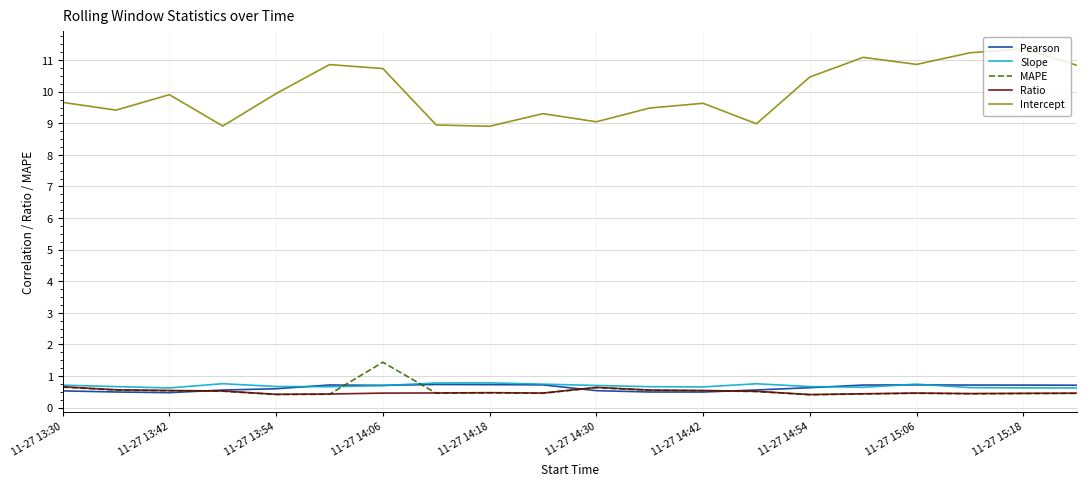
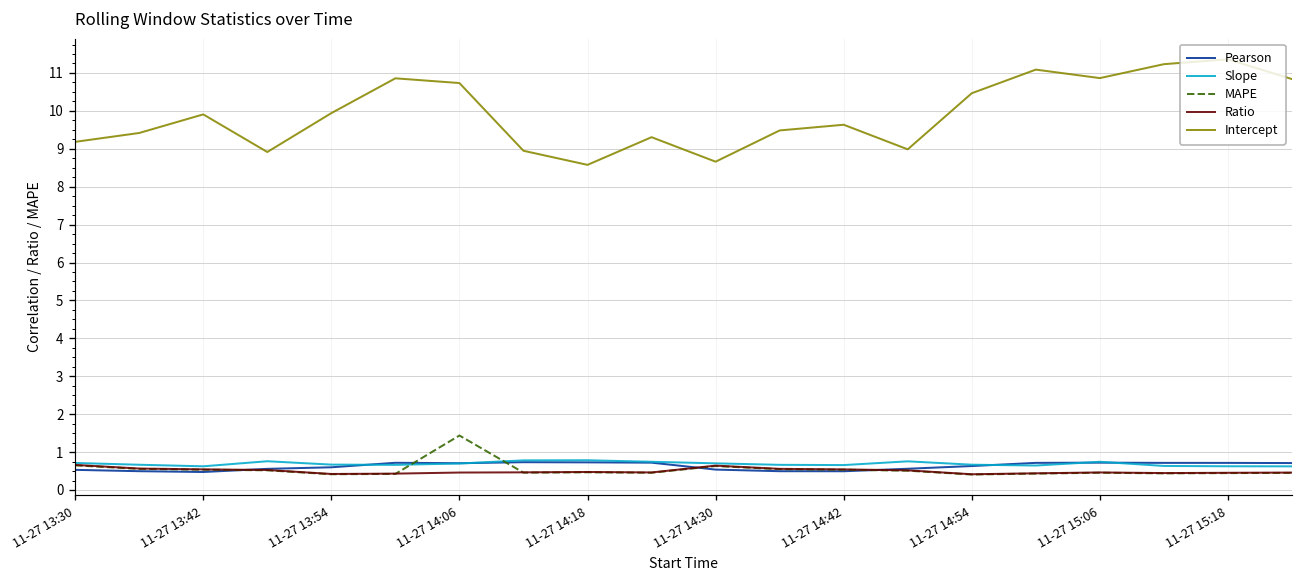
Intercept, 11-27 13:30: 9.7 -> 9.2
Intercept, 11-27 14:18: 8.9 -> 8.6
Intercept, 11-27 14:30: 9.0 -> 8.7
